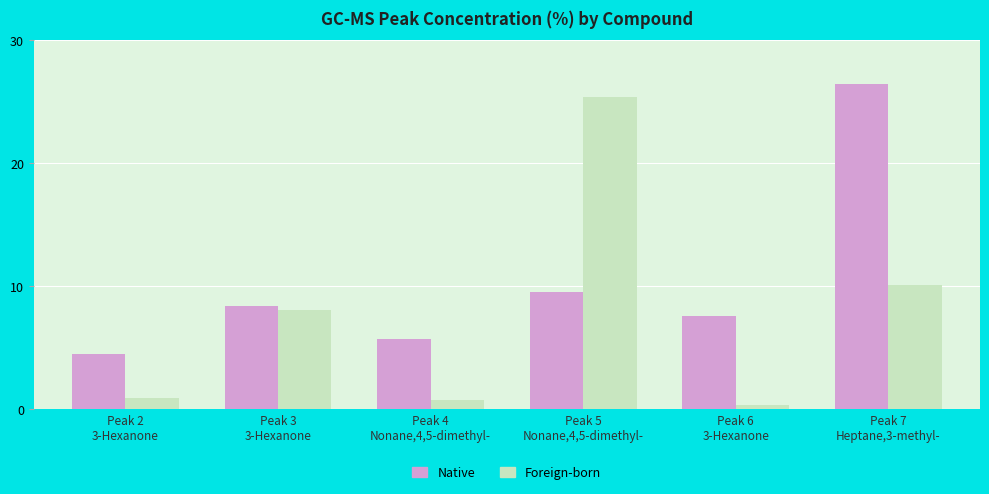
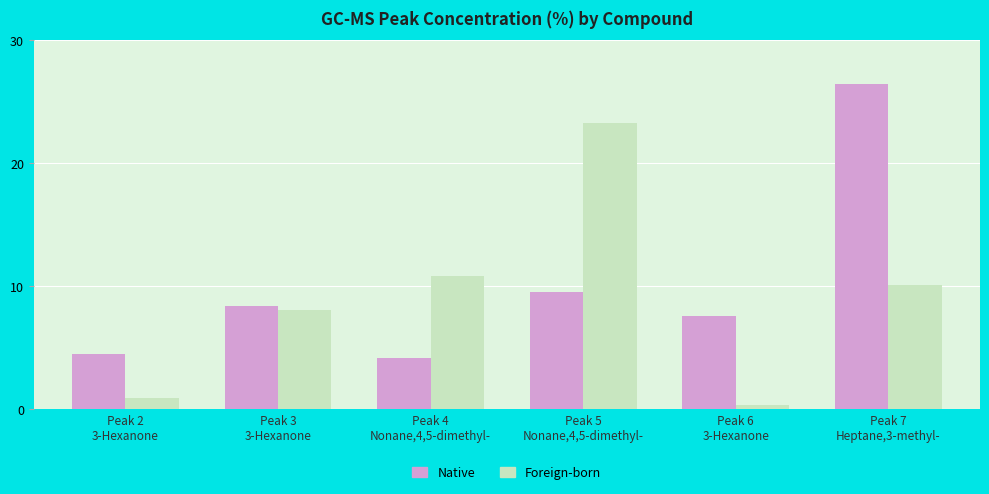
Native, Peak 4 Nonane,4,5-dimethyl-: 5.7 -> 4.2
Foreign-born, Peak 4 Nonane,4,5-dimethyl-: 0.7 -> 10.8
Foreign-born, Peak 5 Nonane,4,5-dimethyl-: 25.4 -> 23.3
